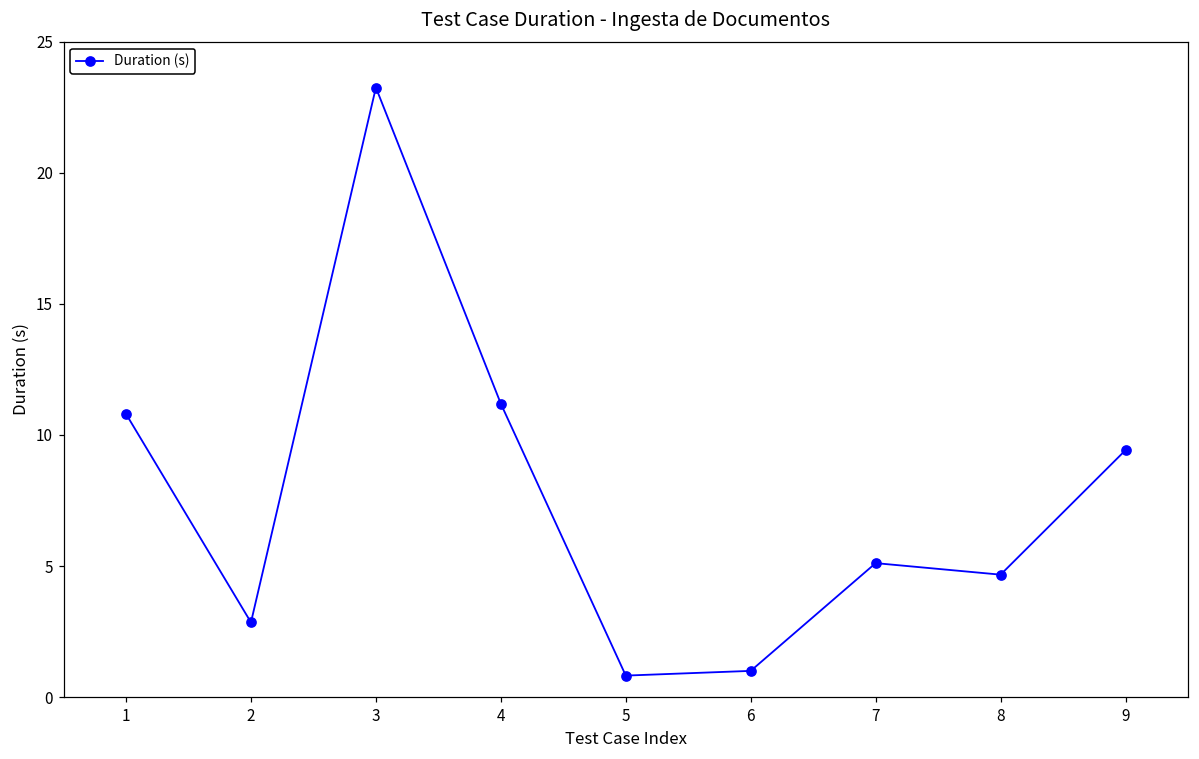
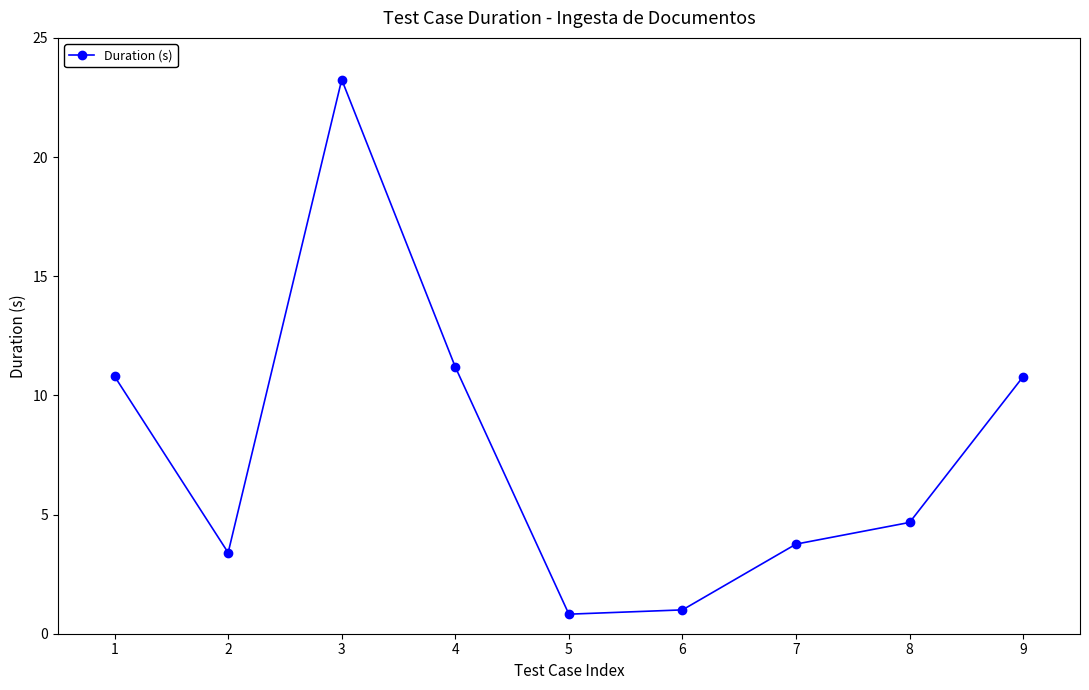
2: 2.9 -> 3.4
7: 5.1 -> 3.8
9: 9.4 -> 10.8
